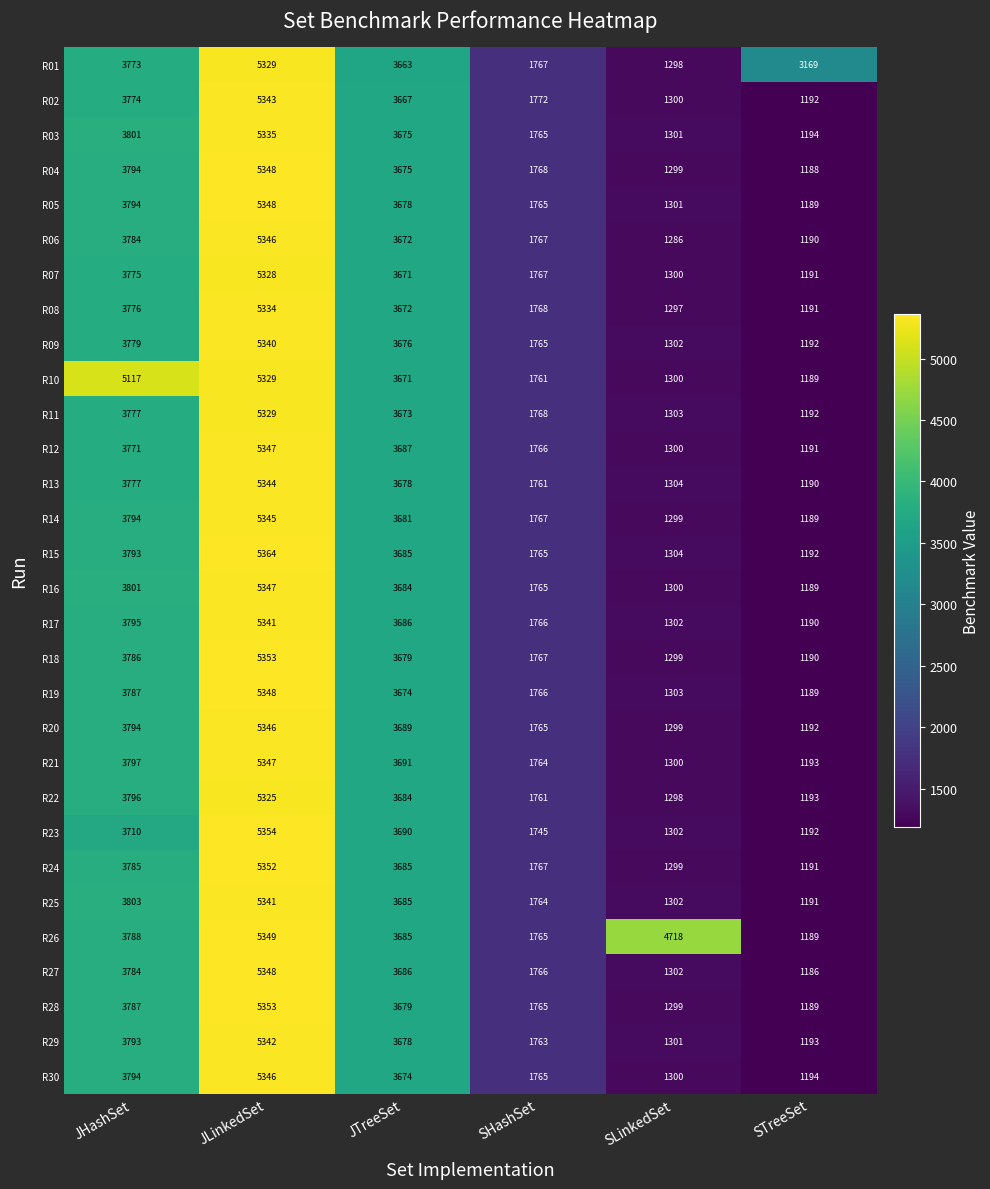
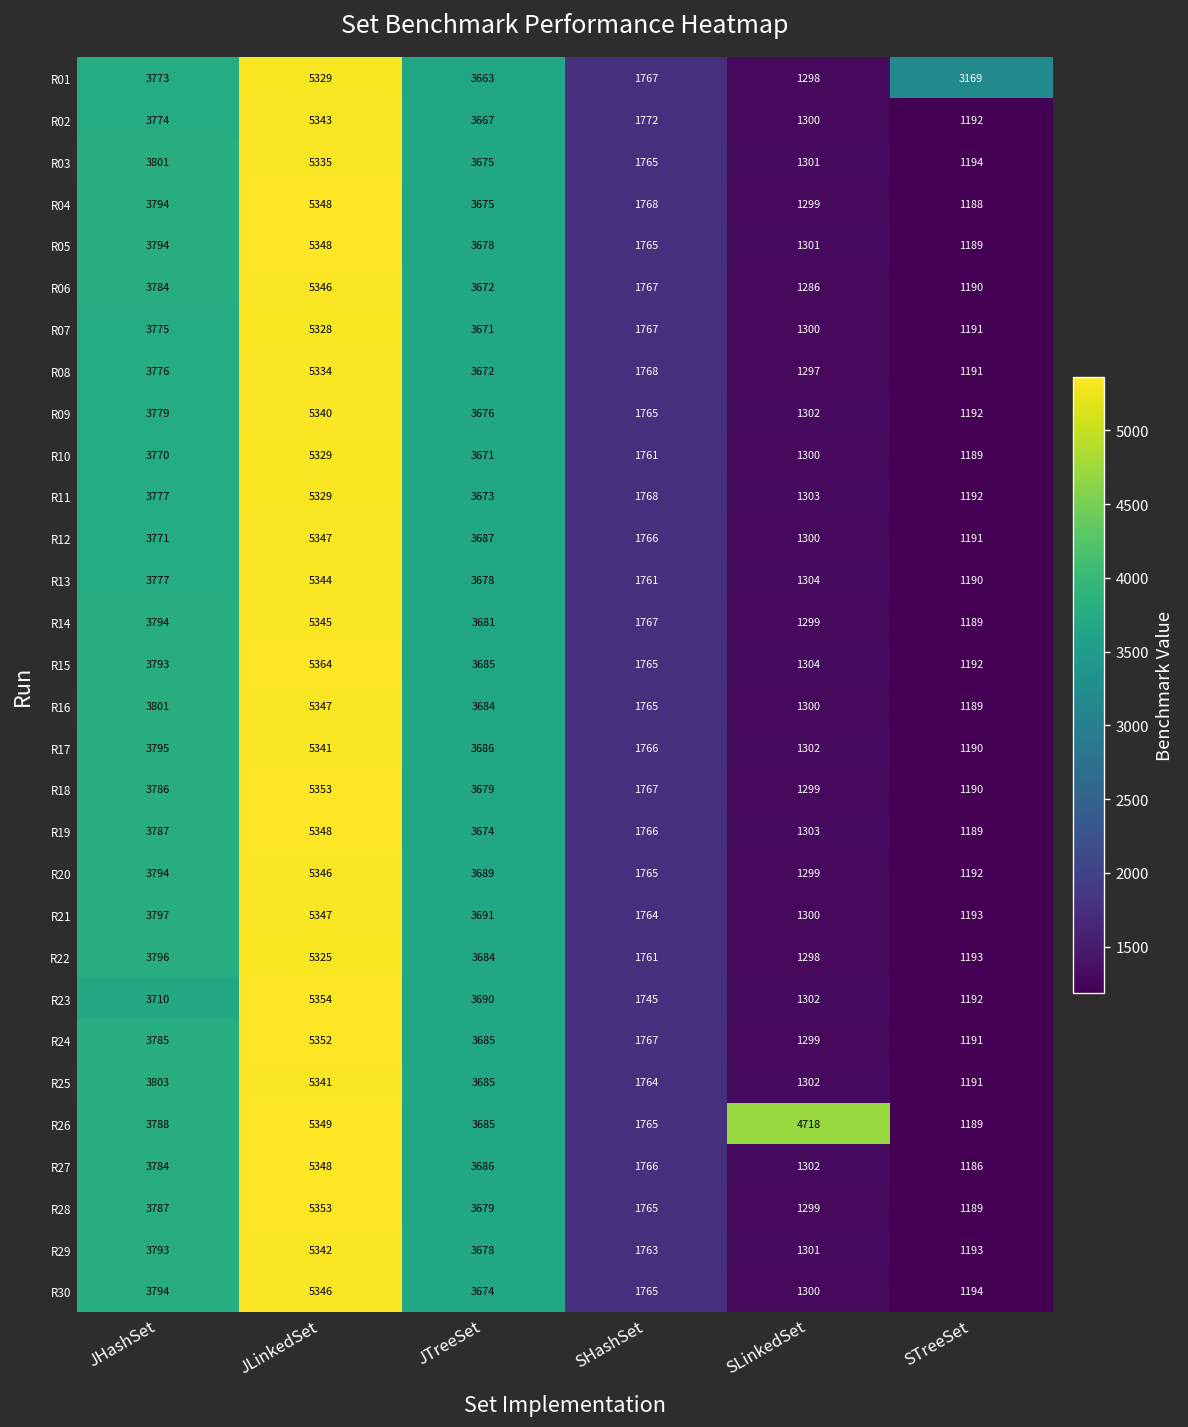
R10, JHashSet: 5117 -> 3770
